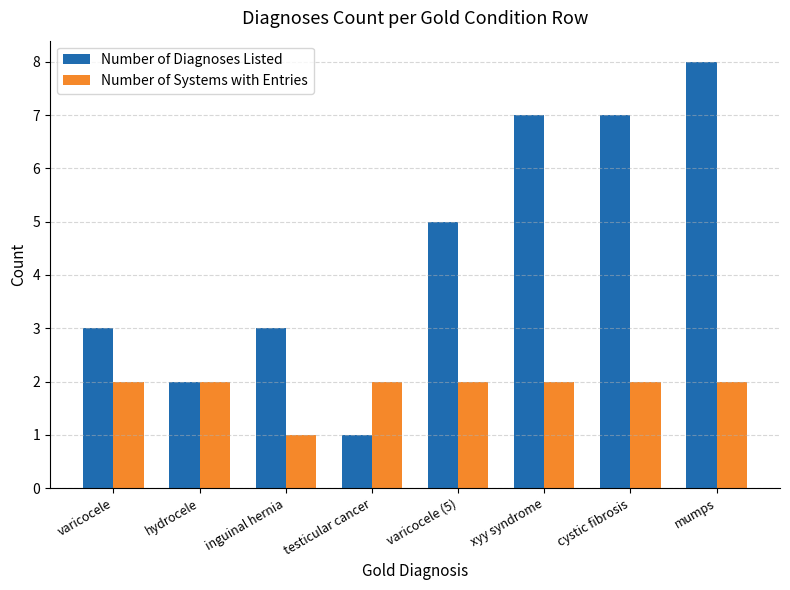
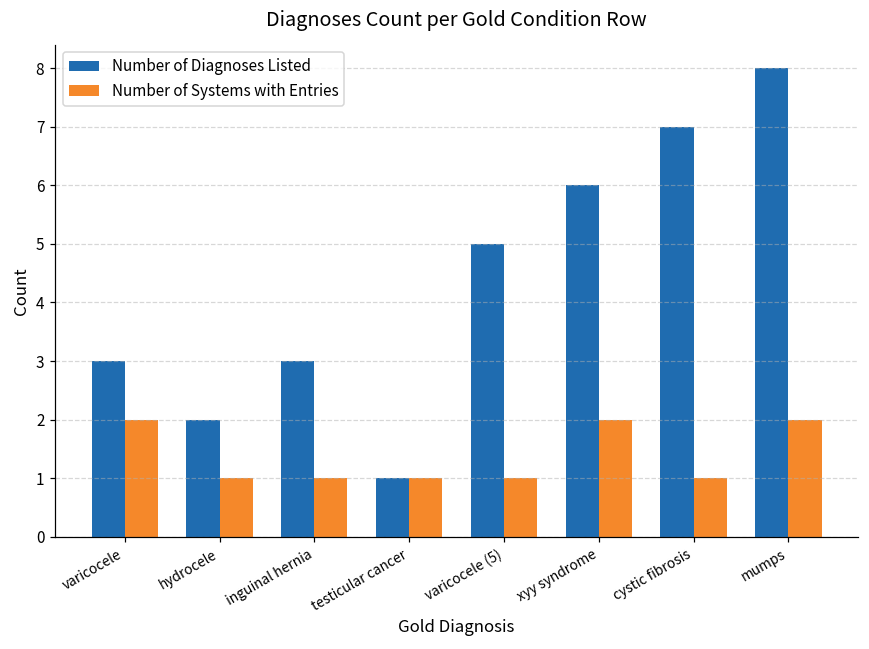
Number of Systems with Entries, hydrocele: 2 -> 1
Number of Systems with Entries, testicular cancer: 2 -> 1
Number of Systems with Entries, varicocele (5): 2 -> 1
Number of Diagnoses Listed, xyy syndrome: 7 -> 6
Number of Systems with Entries, cystic fibrosis: 2 -> 1
